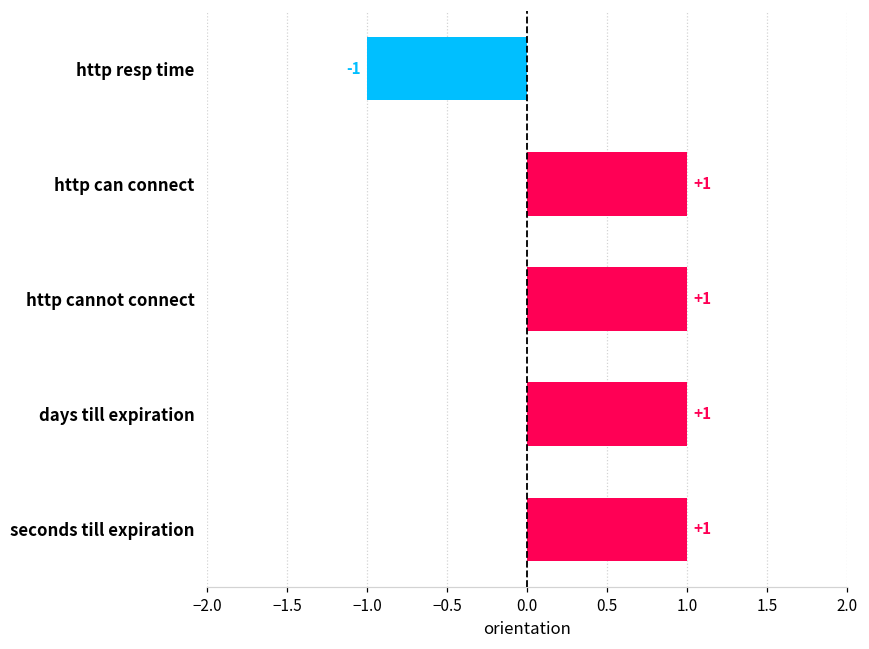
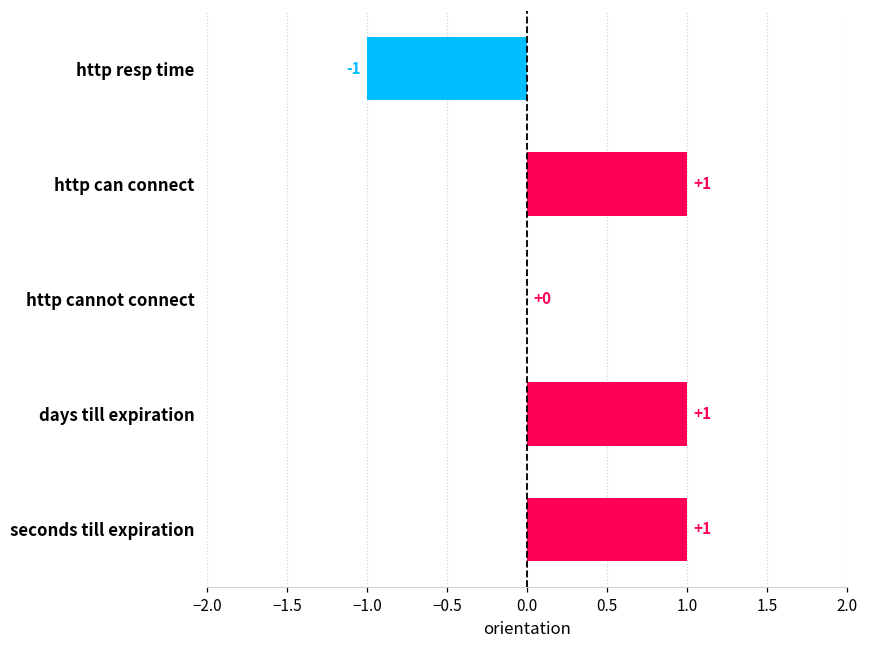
http cannot connect: +1 -> +0
